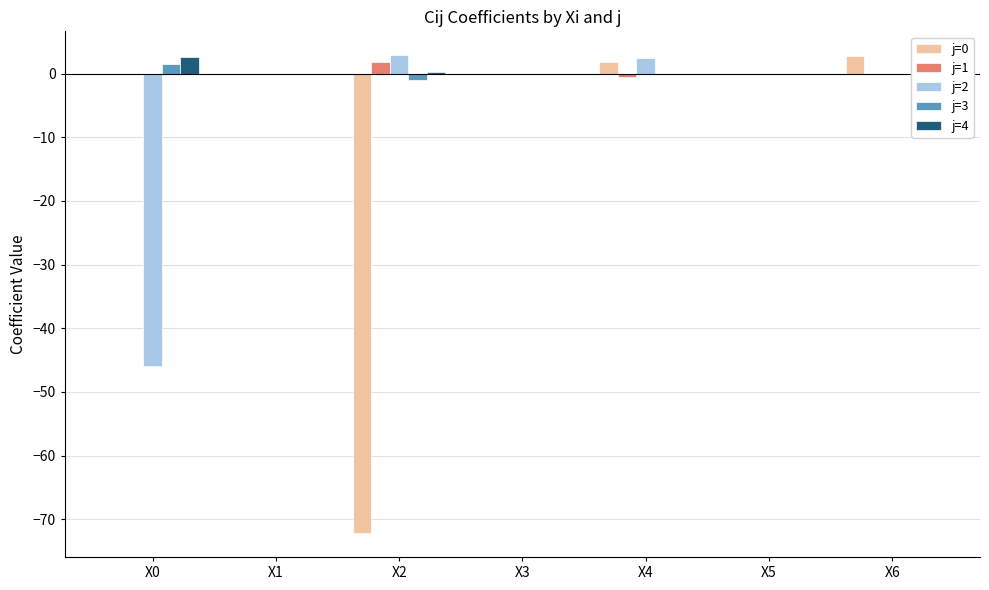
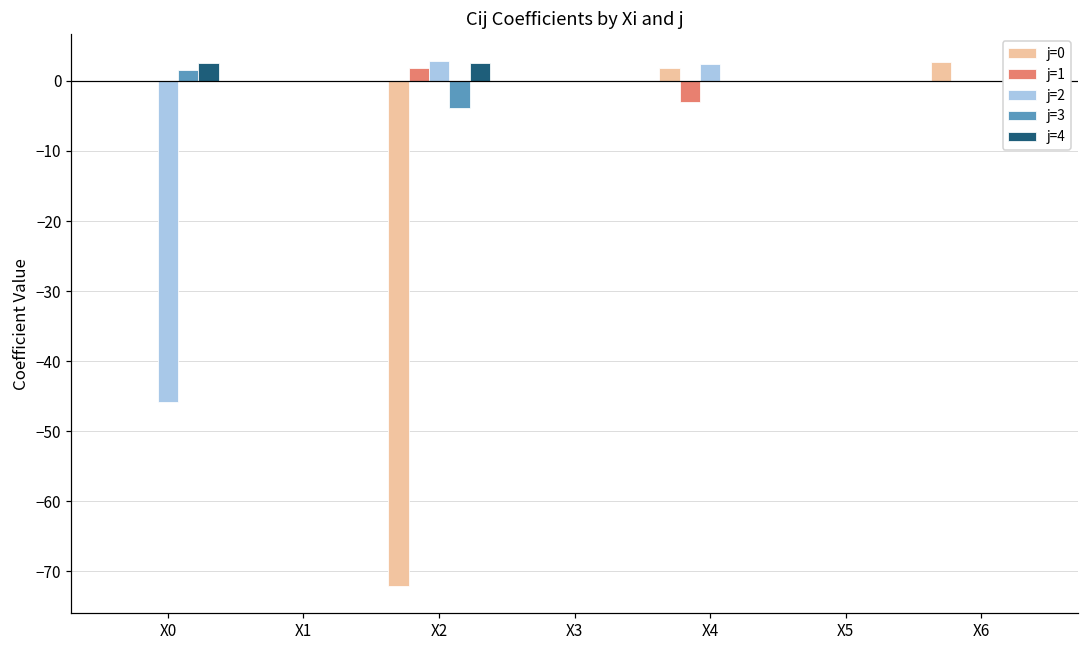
j=3, X2: -1 -> -4
j=4, X2: 0 -> 3
j=1, X4: -1 -> -3
